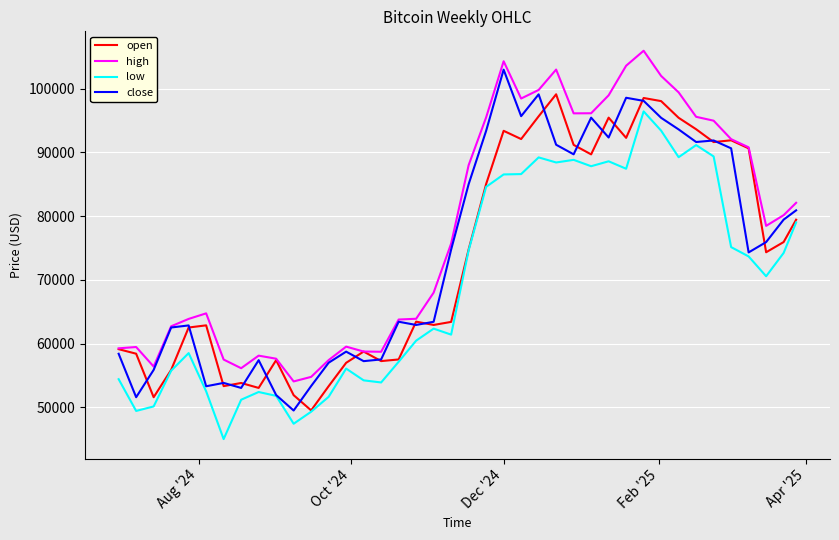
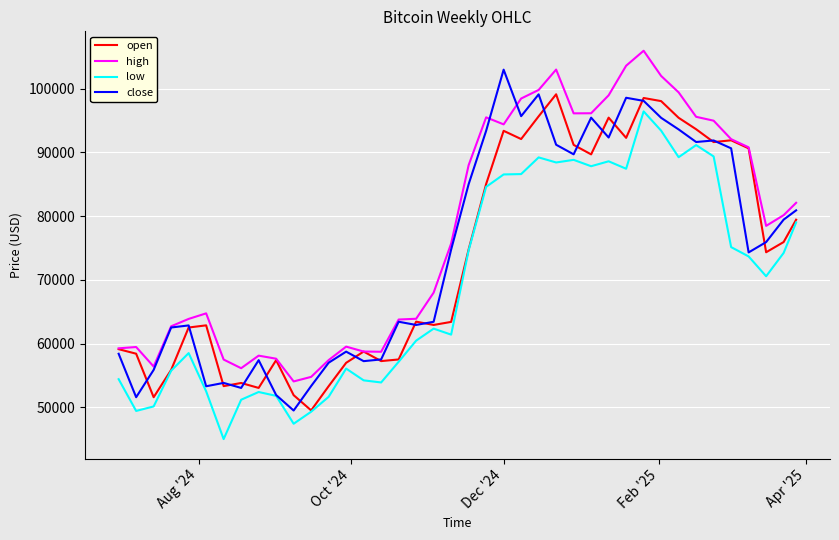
high, Dec '24: 104000 -> 94000
